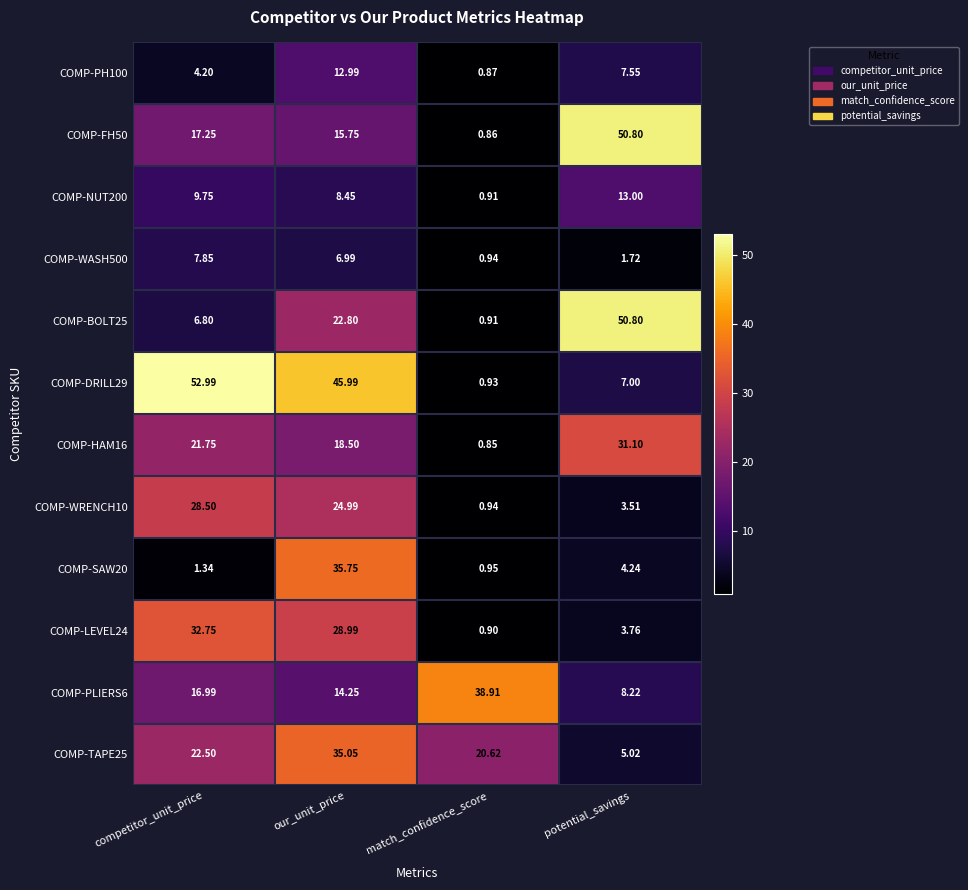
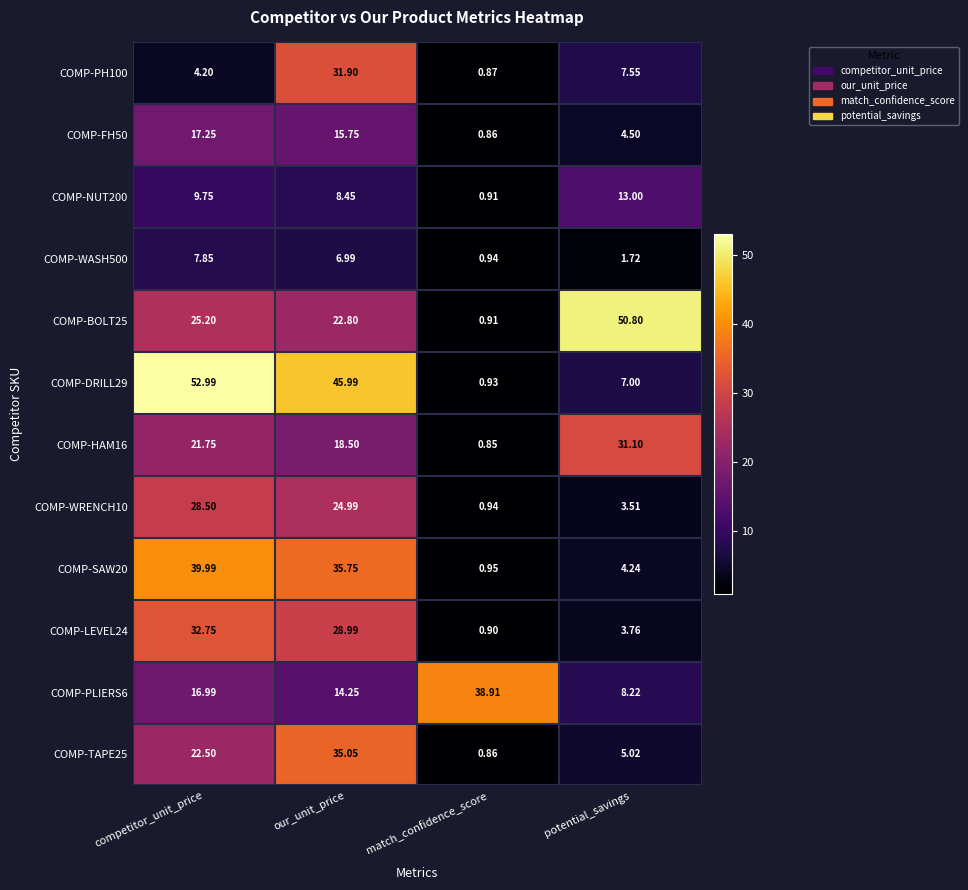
COMP-PH100, our_unit_price: 12.99 -> 31.90
COMP-FH50, potential_savings: 50.80 -> 4.50
COMP-BOLT25, competitor_unit_price: 6.80 -> 25.20
COMP-SAW20, competitor_unit_price: 1.34 -> 39.99
COMP-TAPE25, match_confidence_score: 20.62 -> 0.86
